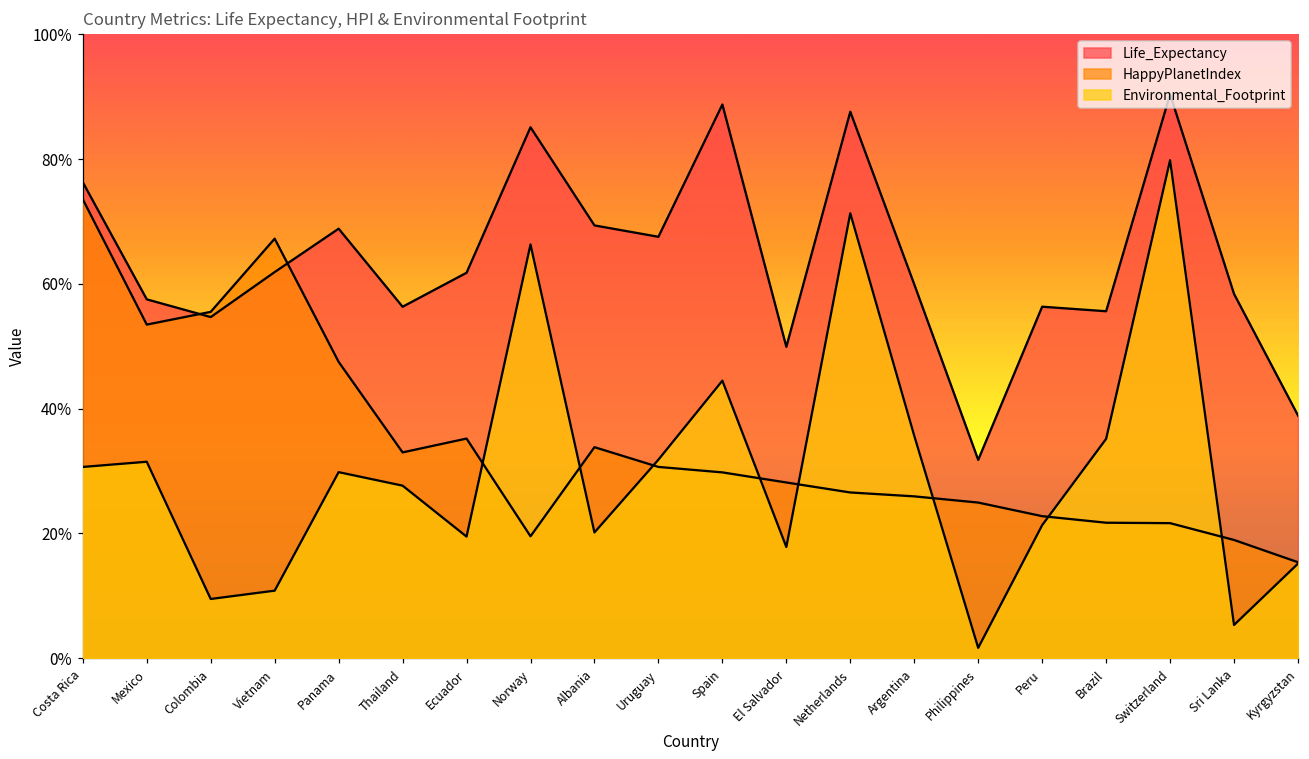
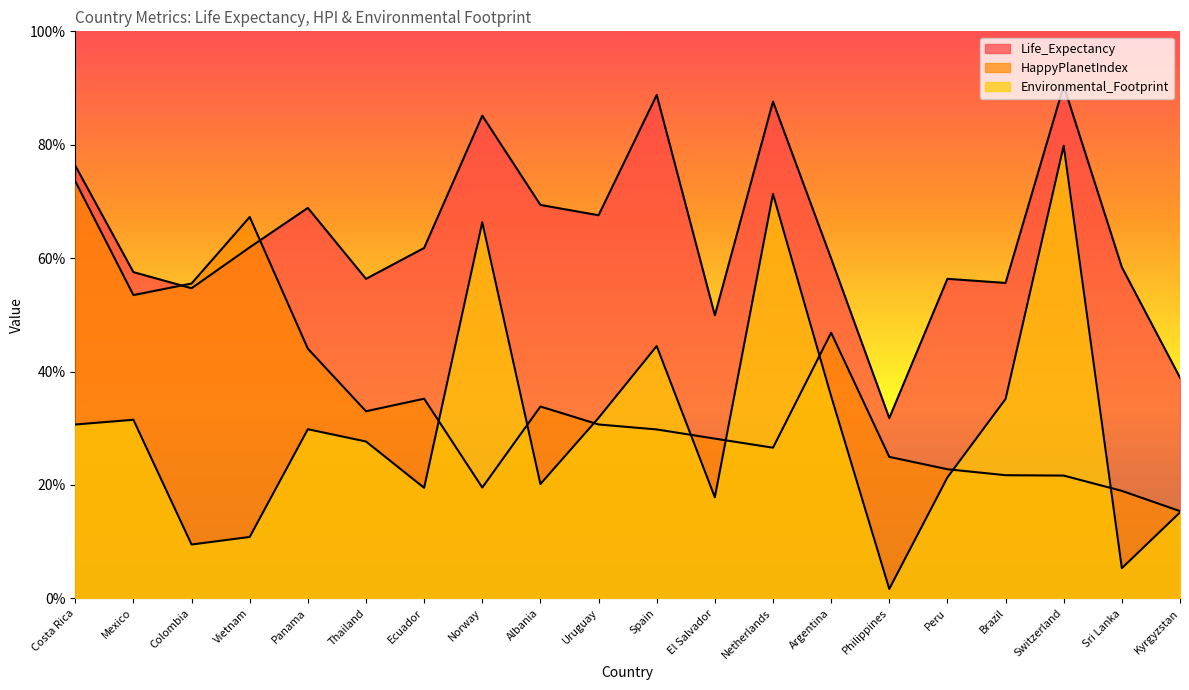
HappyPlanetIndex, Panama: 48% -> 44%
HappyPlanetIndex, Argentina: 26% -> 47%
